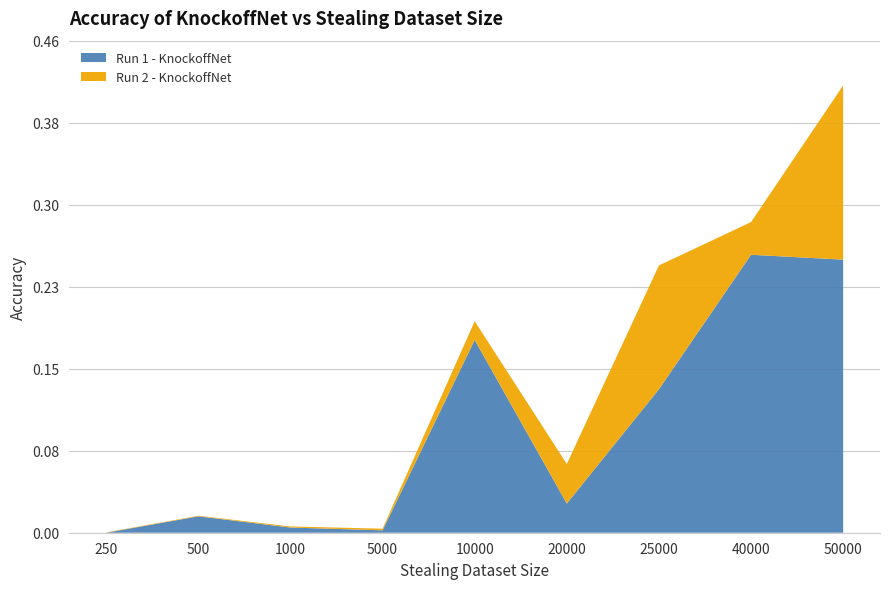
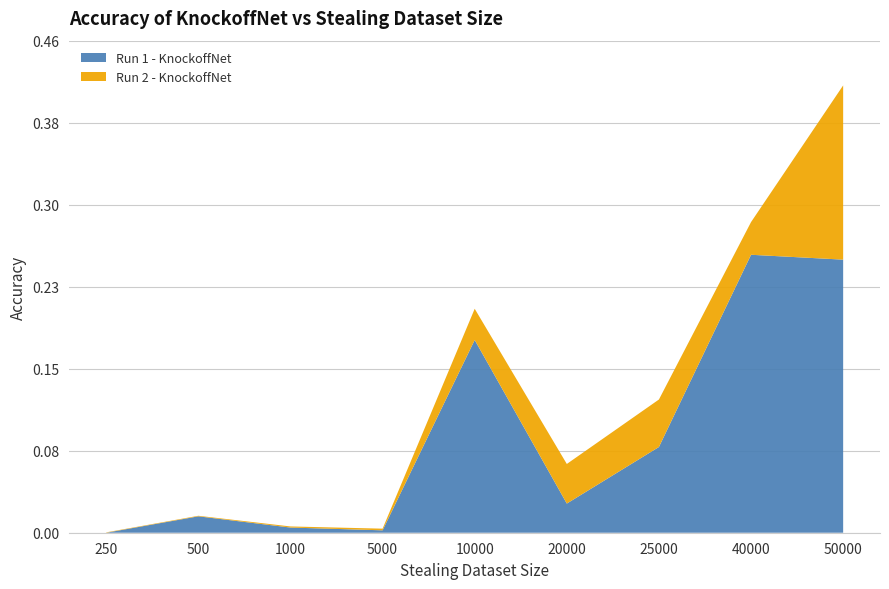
Run 2 - KnockoffNet, 10000: 0.017 -> 0.029
Run 1 - KnockoffNet, 25000: 0.133 -> 0.080
Run 2 - KnockoffNet, 25000: 0.115 -> 0.044
